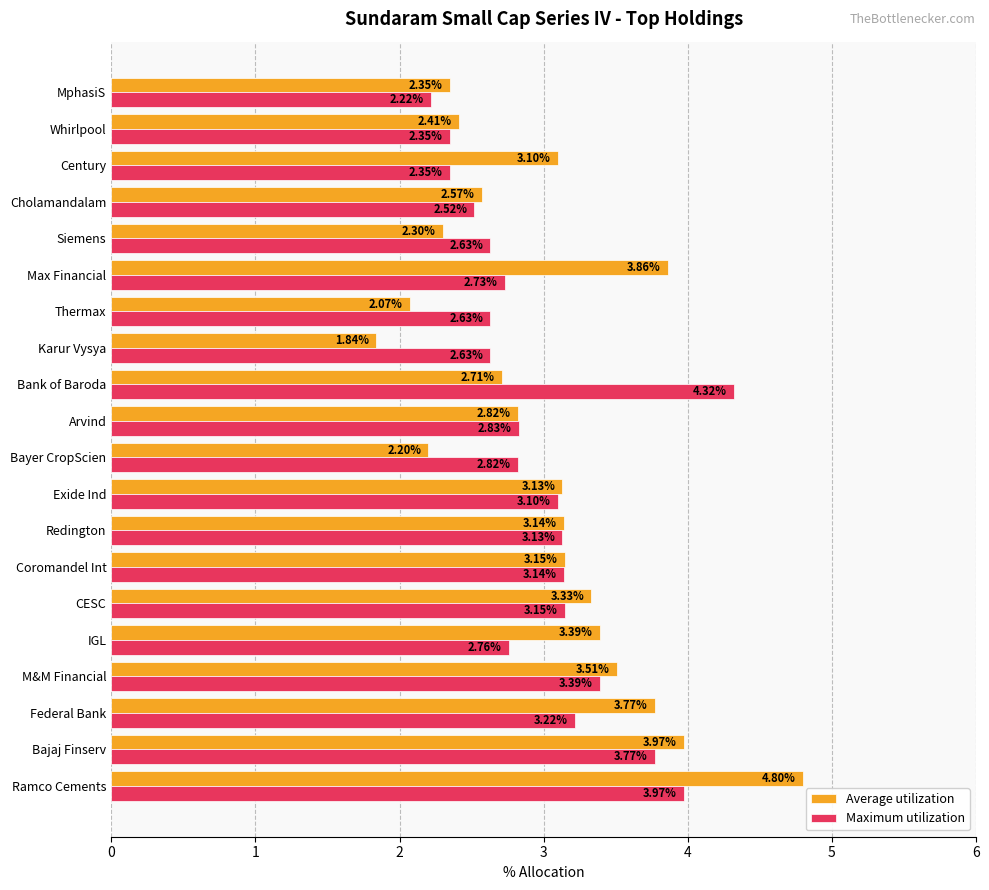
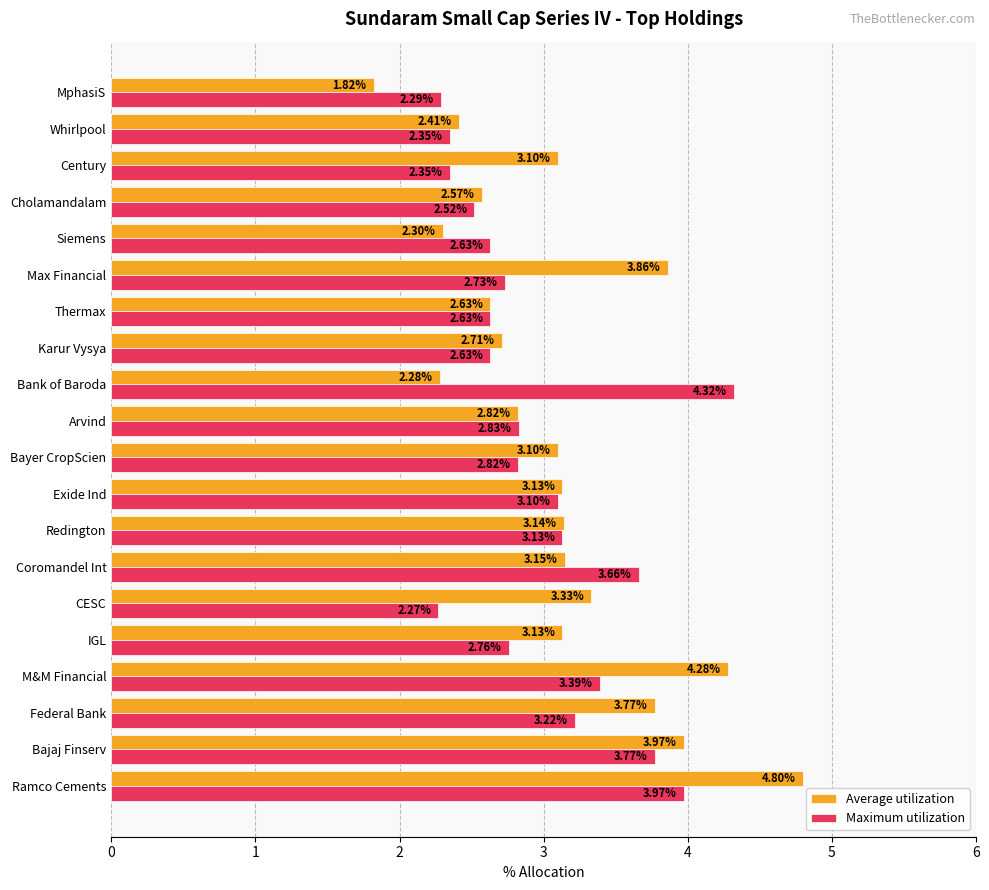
Average utilization, MphasiS: 2.35% -> 1.82%
Maximum utilization, MphasiS: 2.22% -> 2.29%
Average utilization, Thermax: 2.07% -> 2.63%
Average utilization, Karur Vysya: 1.84% -> 2.71%
Average utilization, Bank of Baroda: 2.71% -> 2.28%
Average utilization, Bayer CropScien: 2.20% -> 3.10%
Maximum utilization, Coromandel Int: 3.14% -> 3.66%
Maximum utilization, CESC: 3.15% -> 2.27%
Average utilization, IGL: 3.39% -> 3.13%
Average utilization, M&M Financial: 3.51% -> 4.28%
